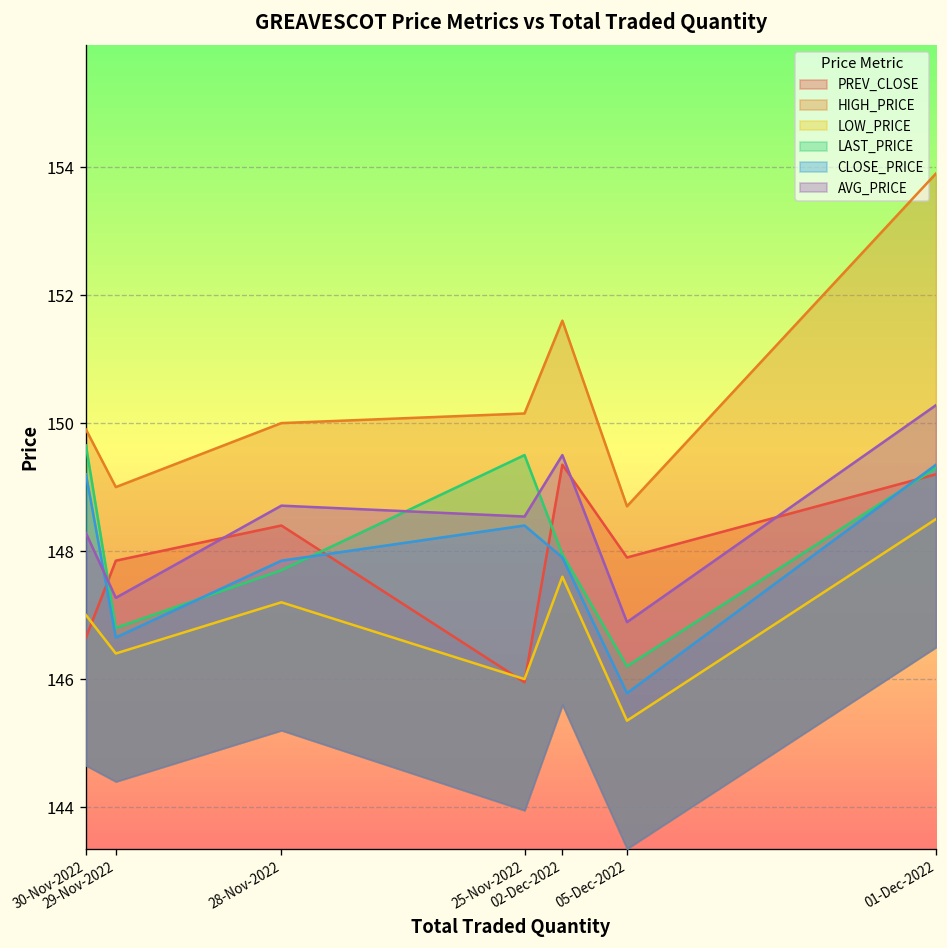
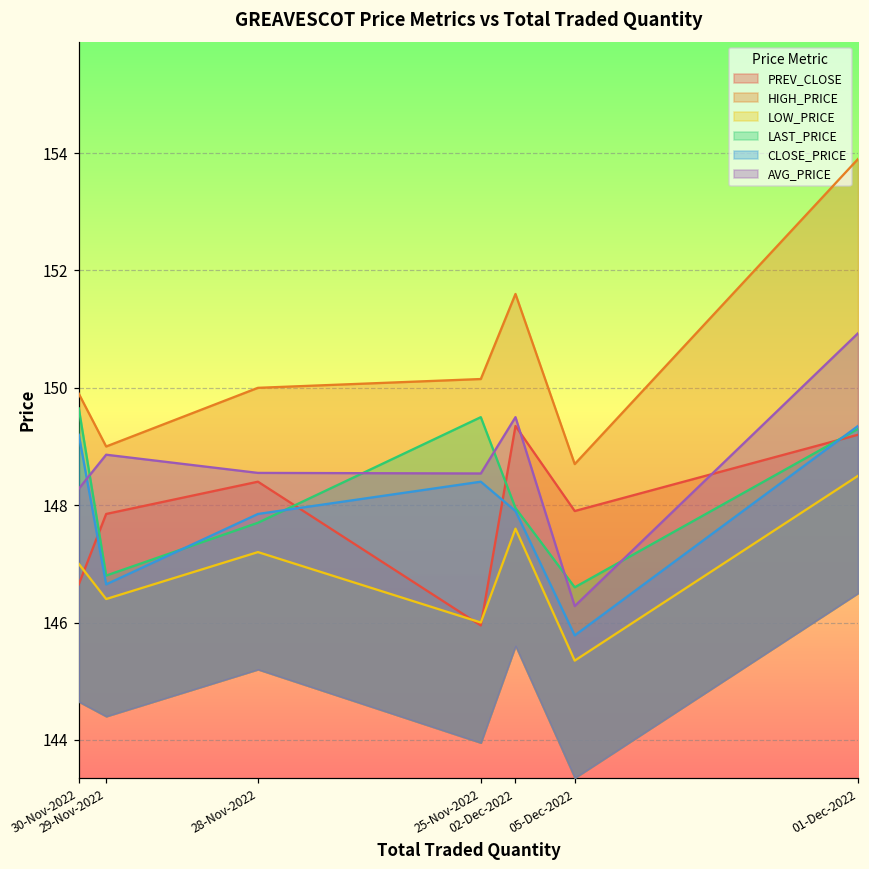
AVG_PRICE, 29-Nov-2022: 147.3 -> 148.9
AVG_PRICE, 28-Nov-2022: 148.7 -> 148.6
LAST_PRICE, 05-Dec-2022: 146.2 -> 146.6
AVG_PRICE, 05-Dec-2022: 146.9 -> 146.3
AVG_PRICE, 01-Dec-2022: 150.3 -> 150.9
